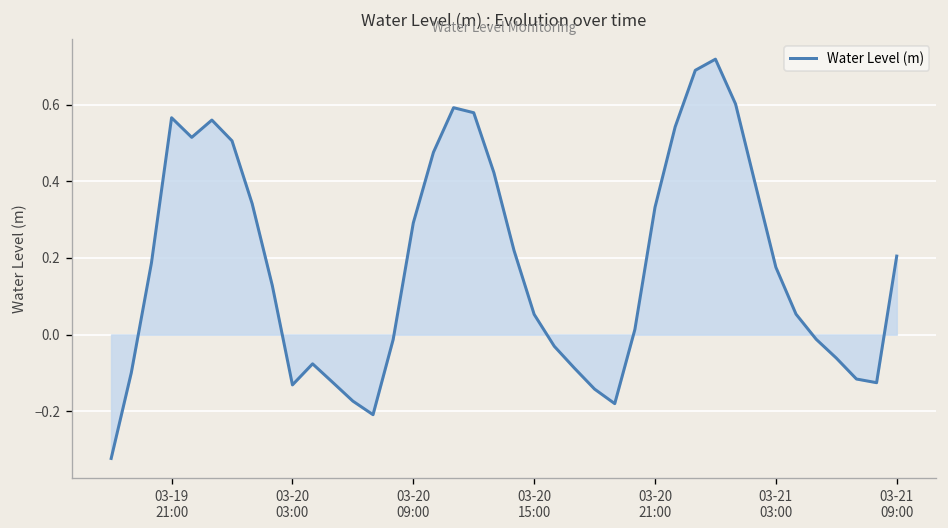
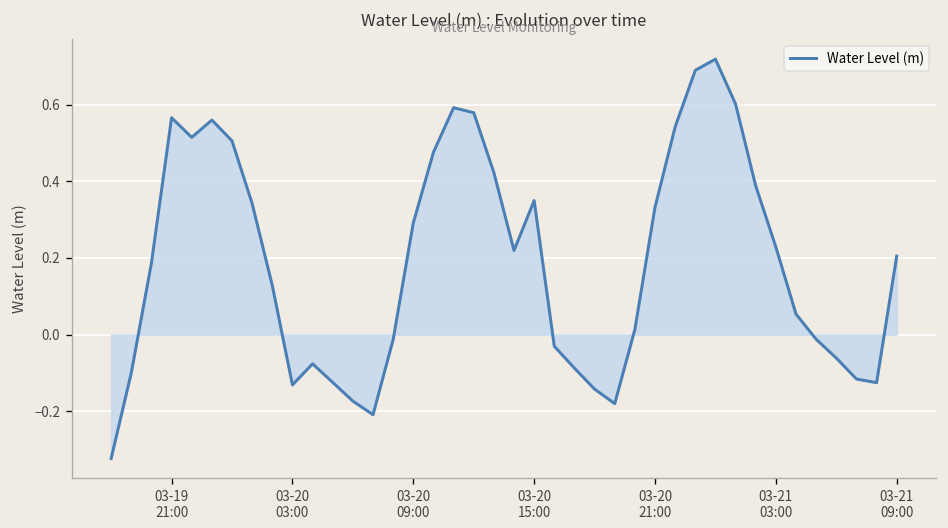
Water Level (m), 03-20 15:00: 0.05 -> 0.35
Water Level (m), 03-21 03:00: 0.18 -> 0.23
